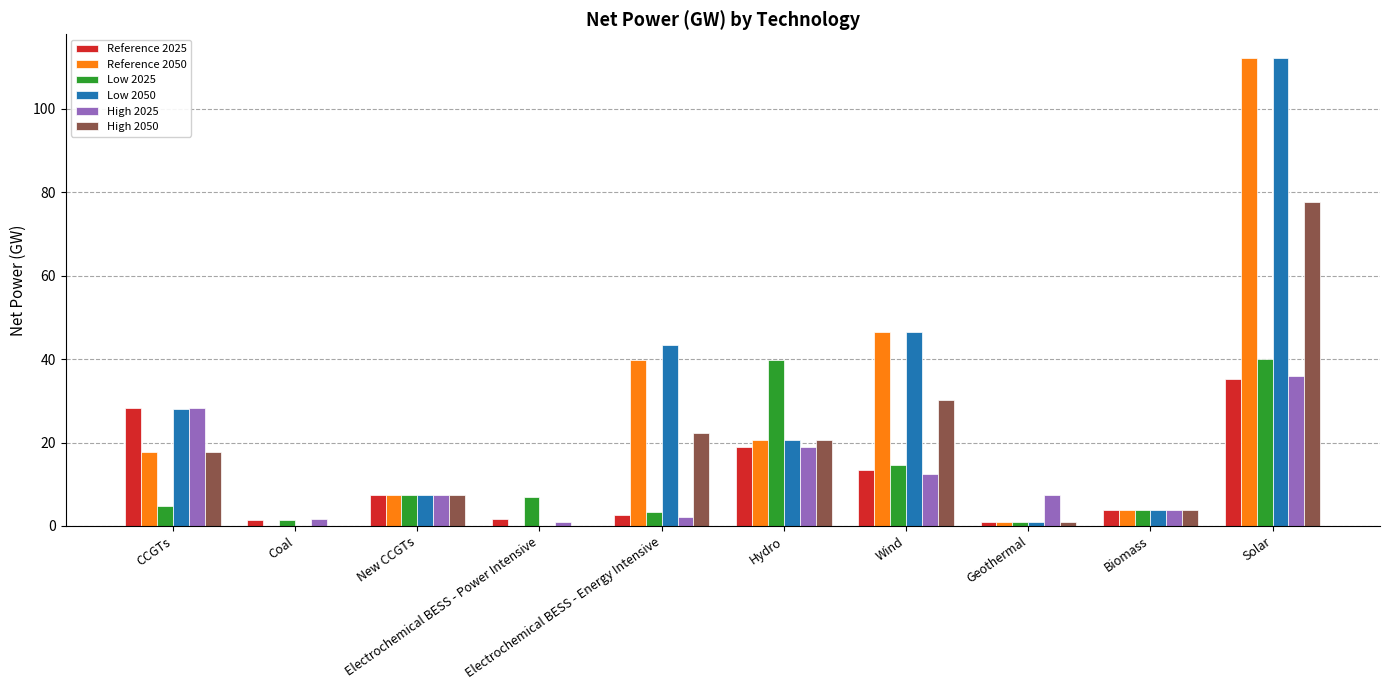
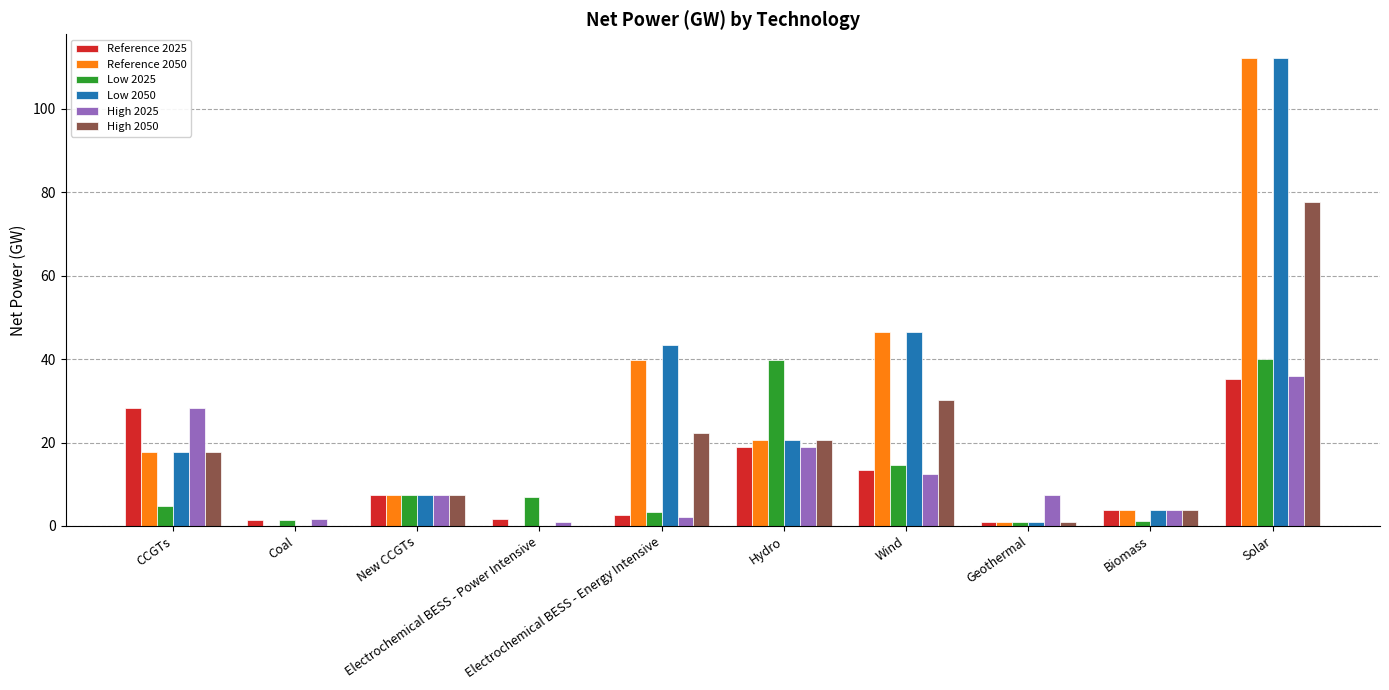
Low 2050, CCGTs: 28 -> 18
Low 2025, Biomass: 4 -> 1
